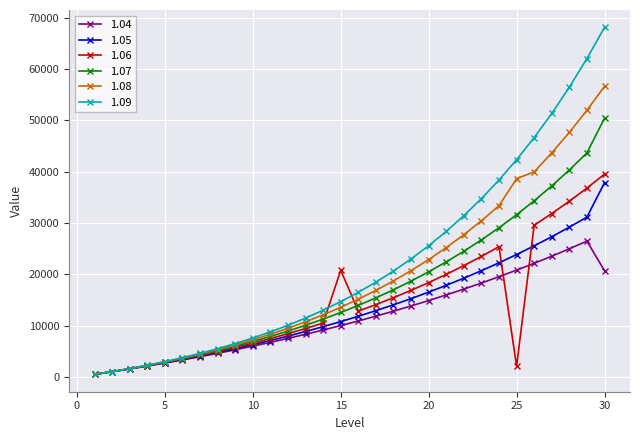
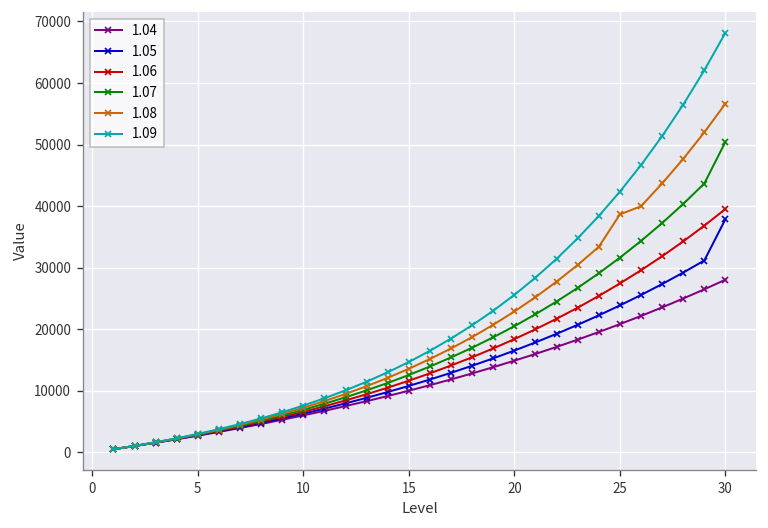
1.06, 15: 21000 -> 12000
1.06, 25: 2000 -> 27000
1.04, 30: 21000 -> 28000
